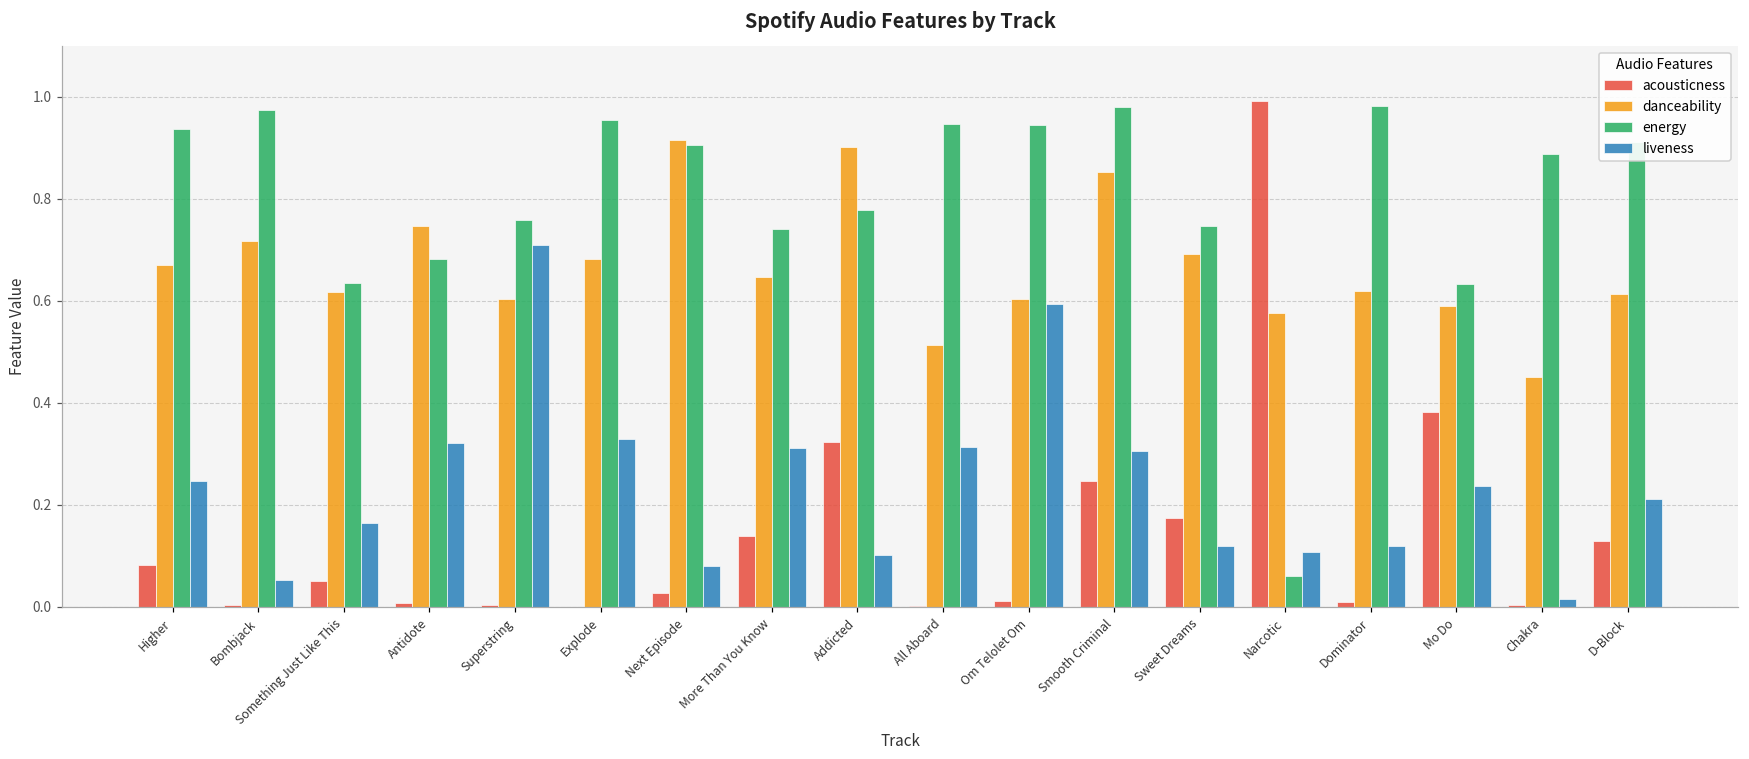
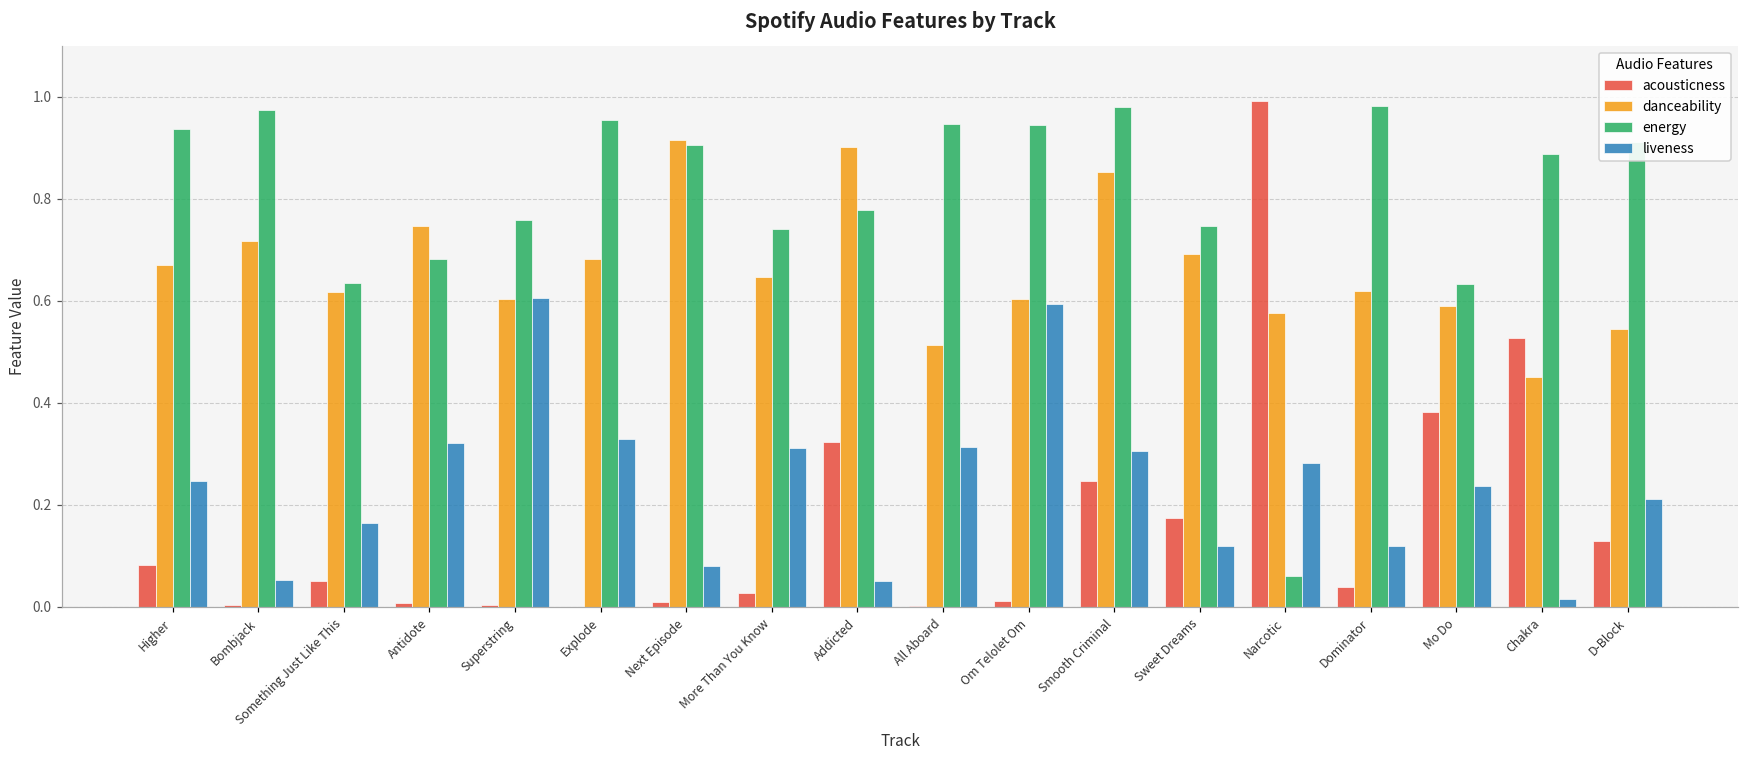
liveness, Superstring: 0.71 -> 0.61
acousticness, Next Episode: 0.03 -> 0.01
acousticness, More Than You Know: 0.14 -> 0.03
liveness, Addicted: 0.10 -> 0.05
liveness, Narcotic: 0.11 -> 0.28
acousticness, Dominator: 0.01 -> 0.04
acousticness, Chakra: 0.00 -> 0.53
danceability, D-Block: 0.61 -> 0.54
